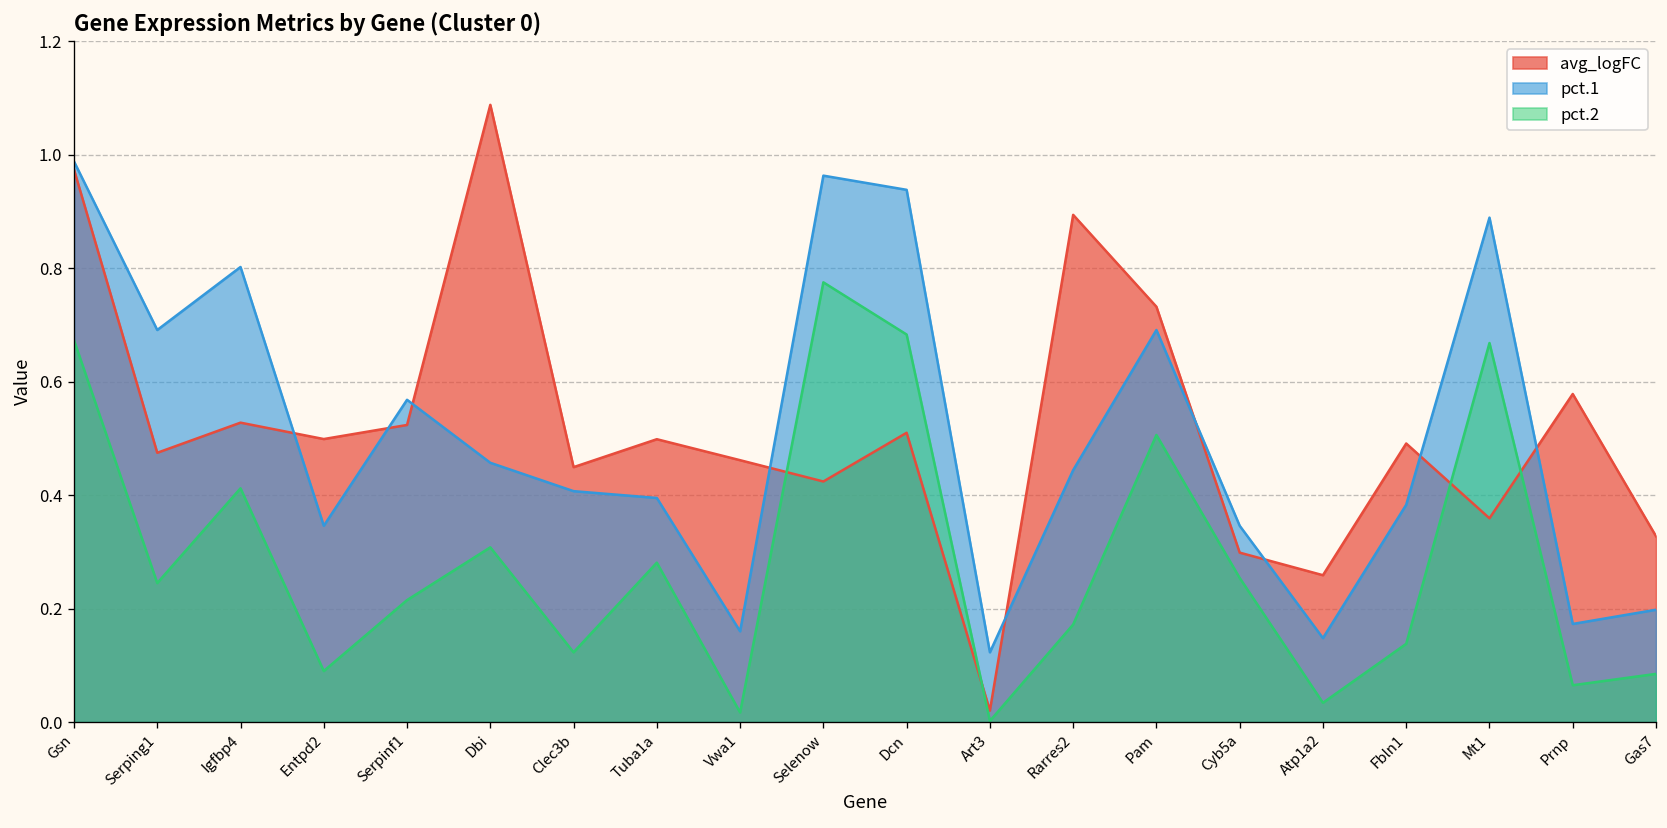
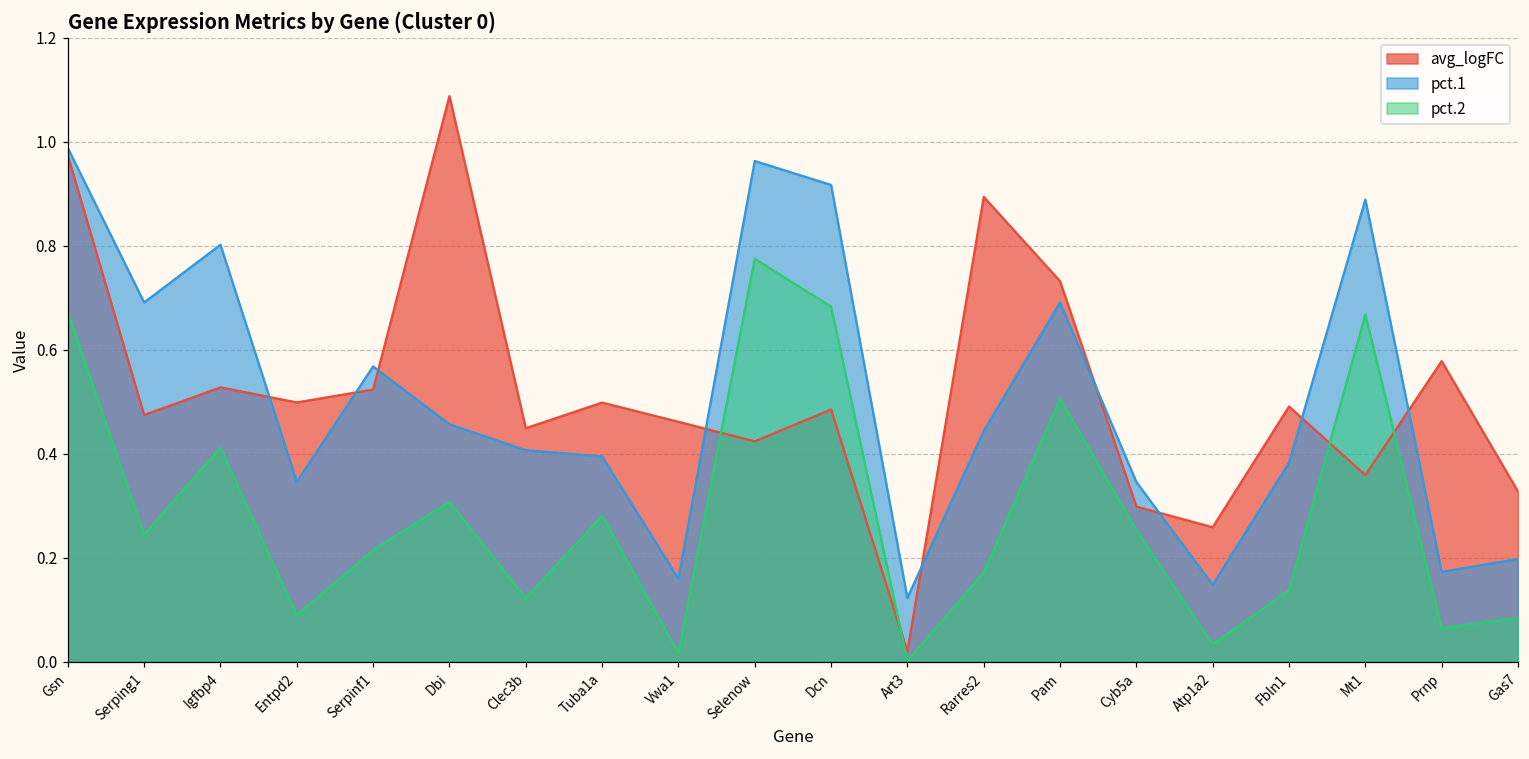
avg_logFC, Dcn: 0.51 -> 0.49
pct.1, Dcn: 0.94 -> 0.92
